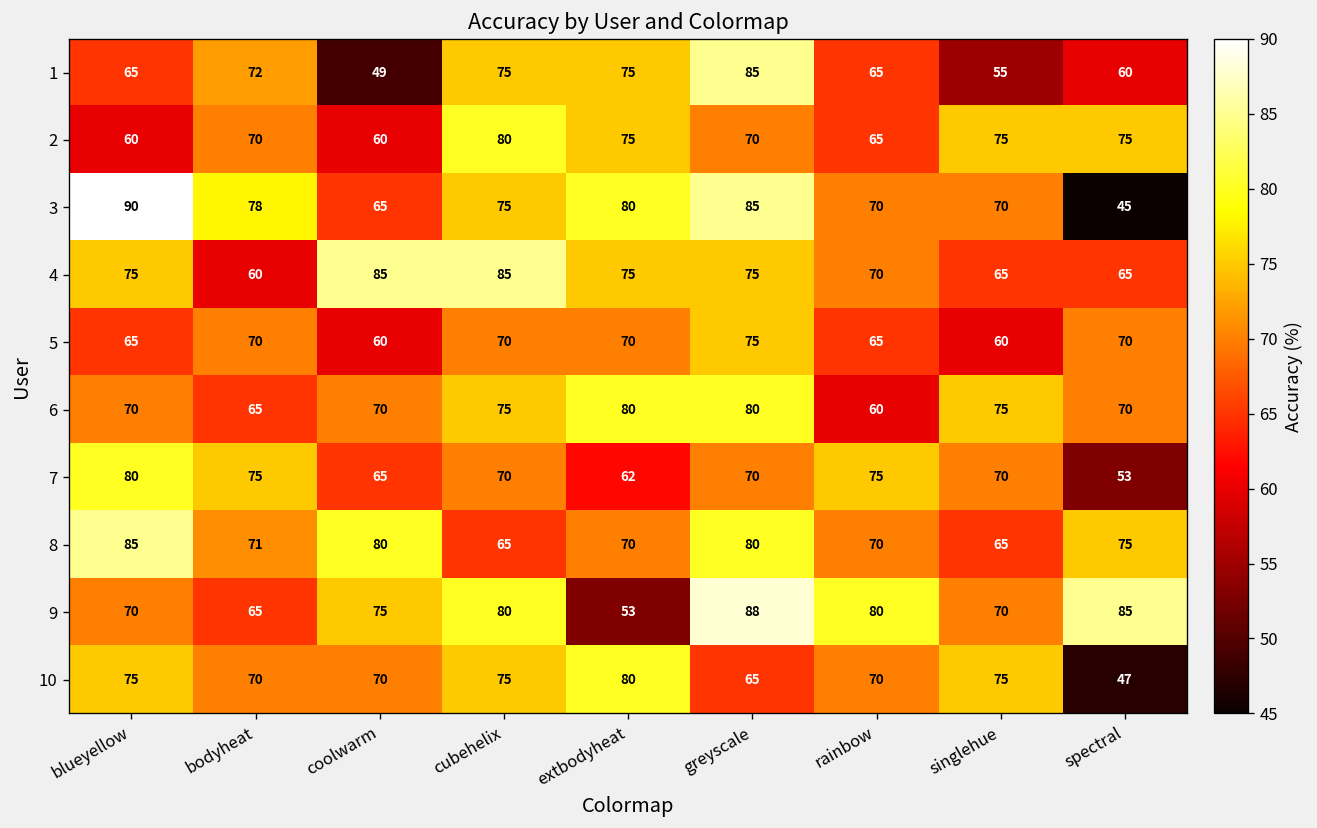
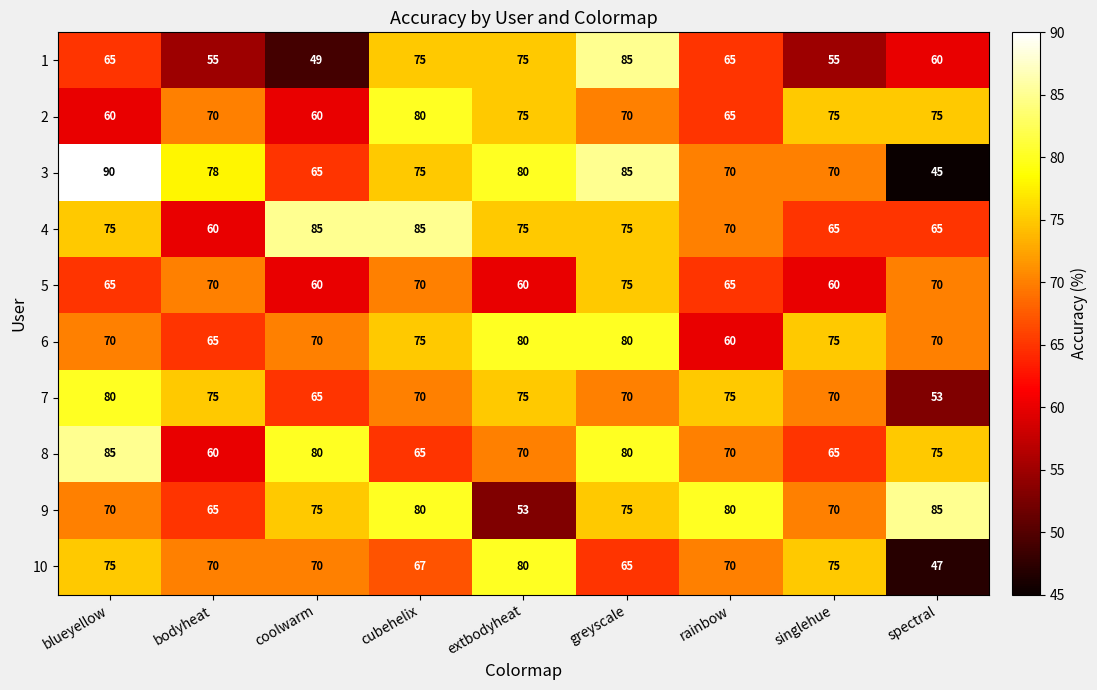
1, bodyheat: 72 -> 55
5, extbodyheat: 70 -> 60
7, extbodyheat: 62 -> 75
8, bodyheat: 71 -> 60
9, greyscale: 88 -> 75
10, cubehelix: 75 -> 67
